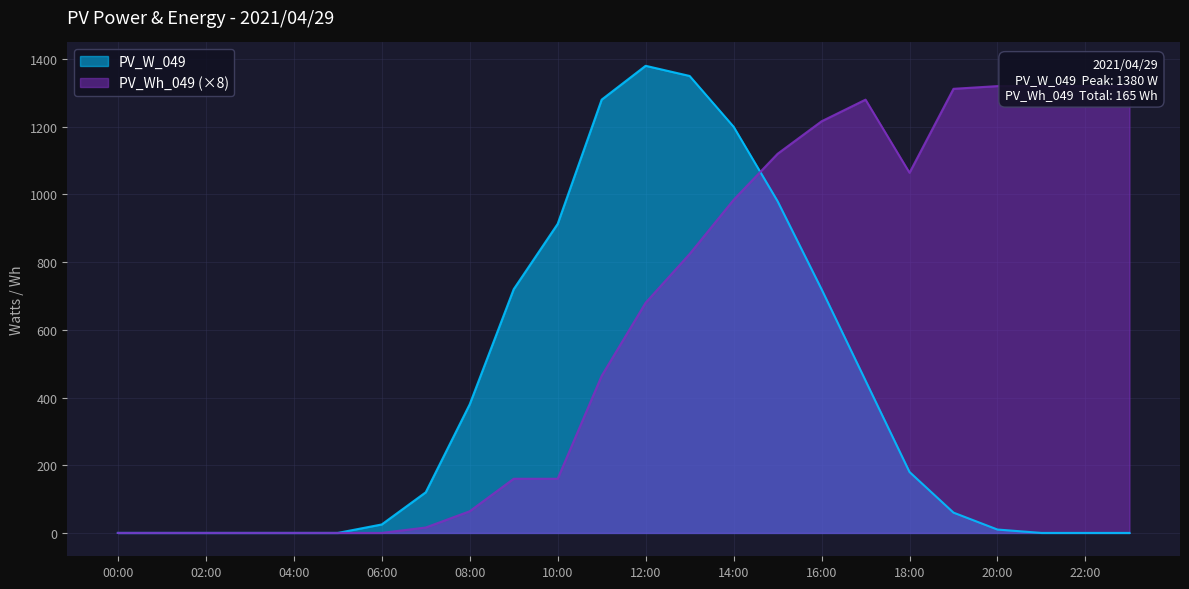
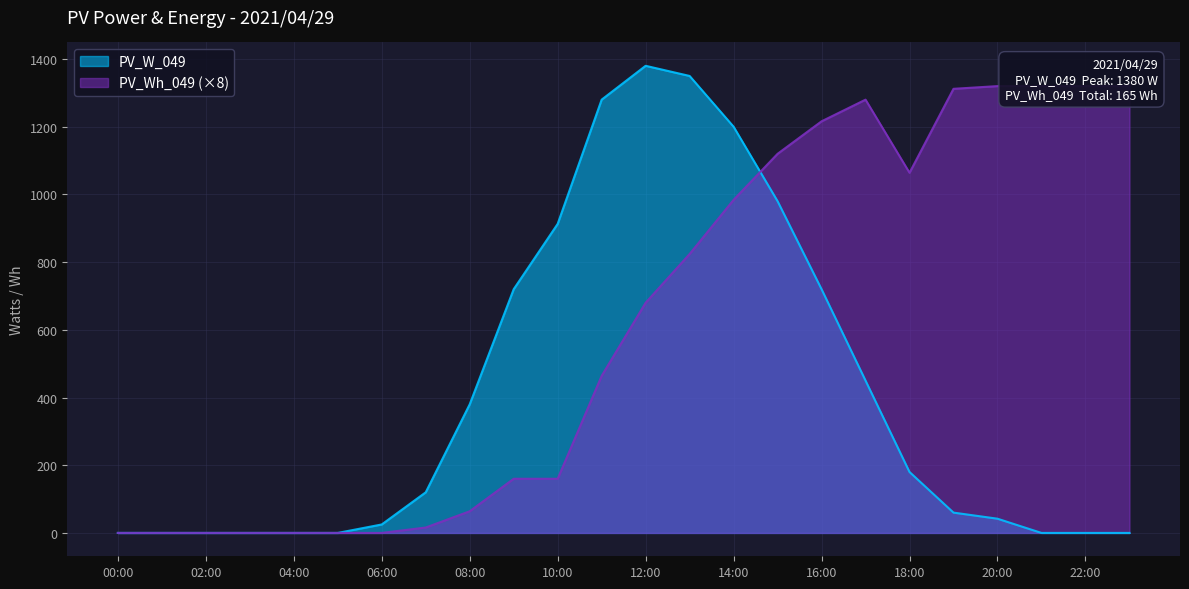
PV_W_049, 20:00: 10 -> 40
